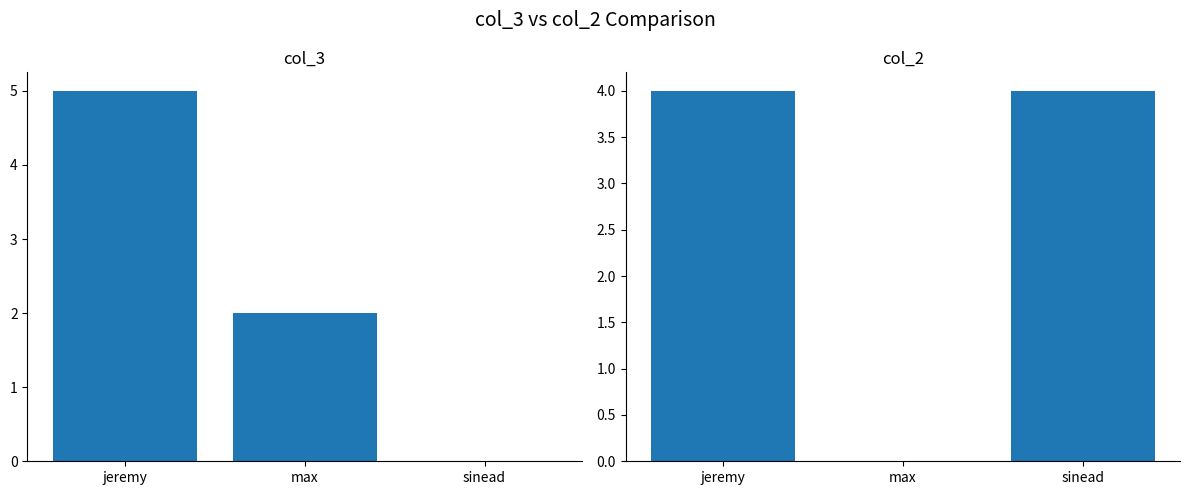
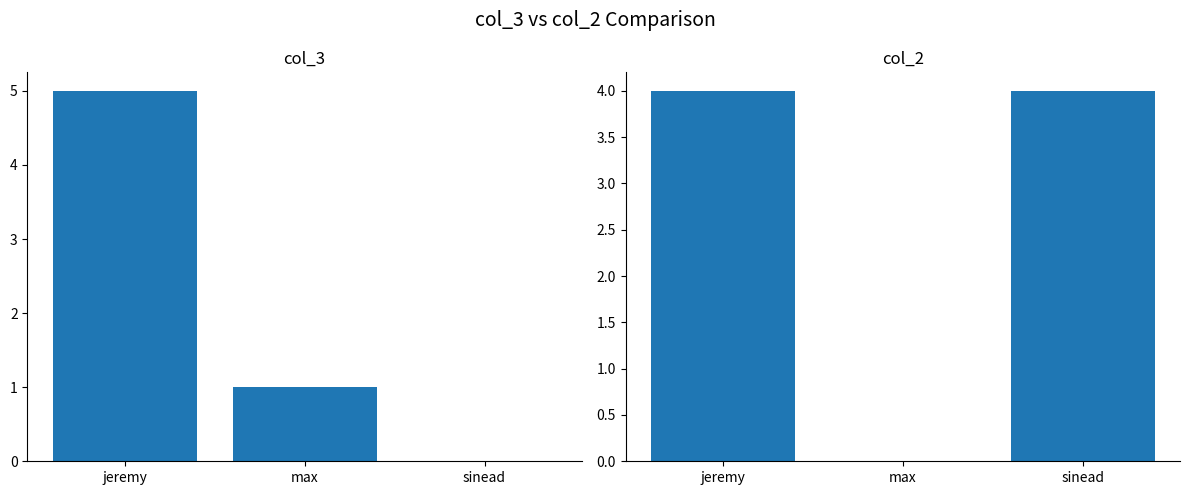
col_3, max: 2 -> 1
